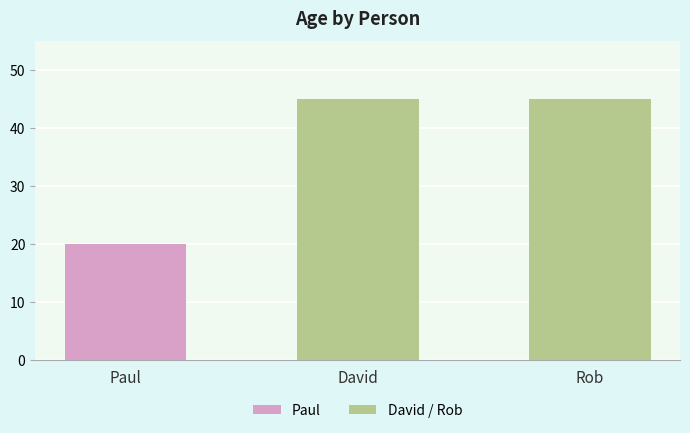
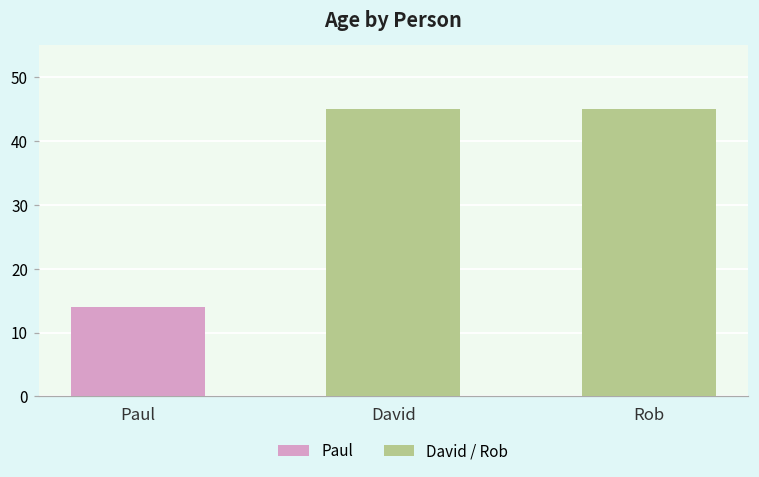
Paul: 20 -> 14
